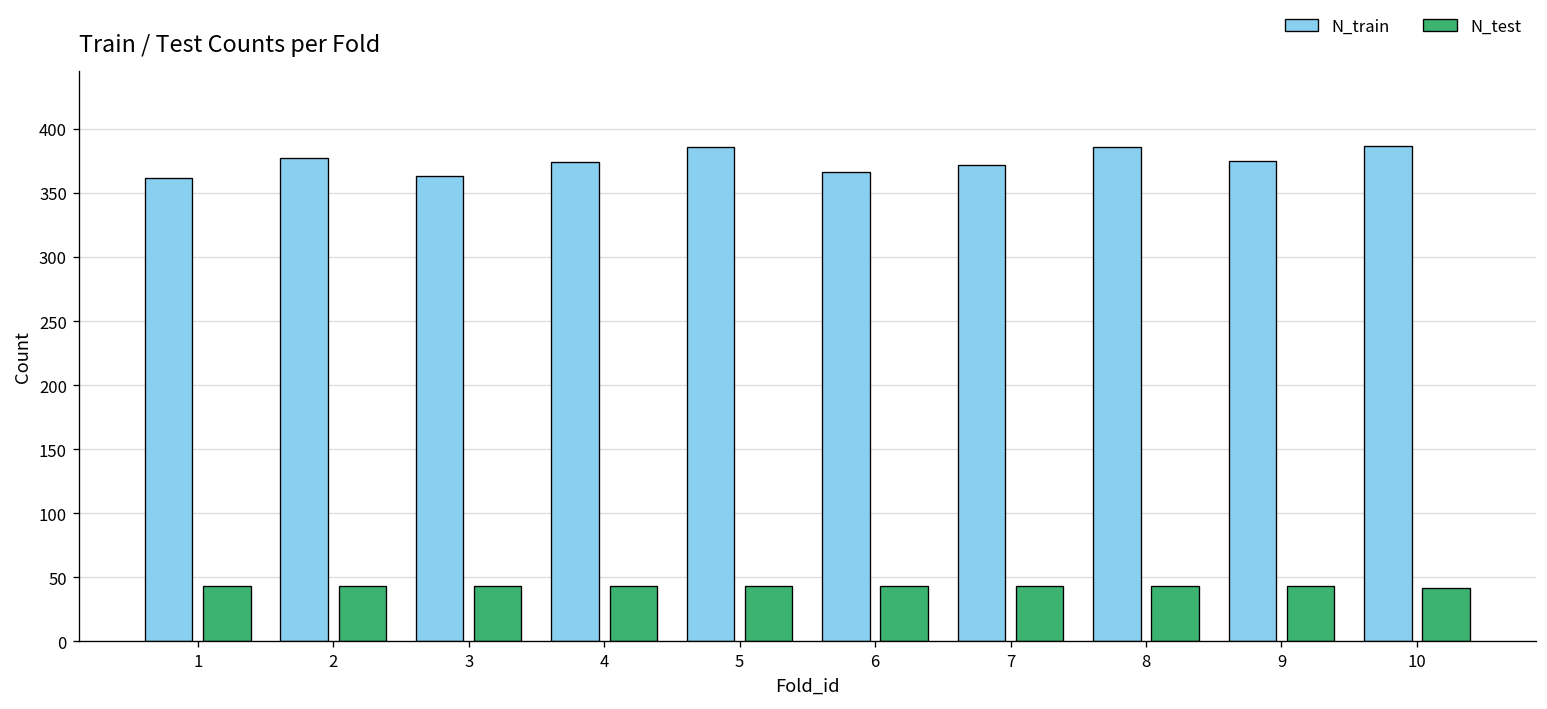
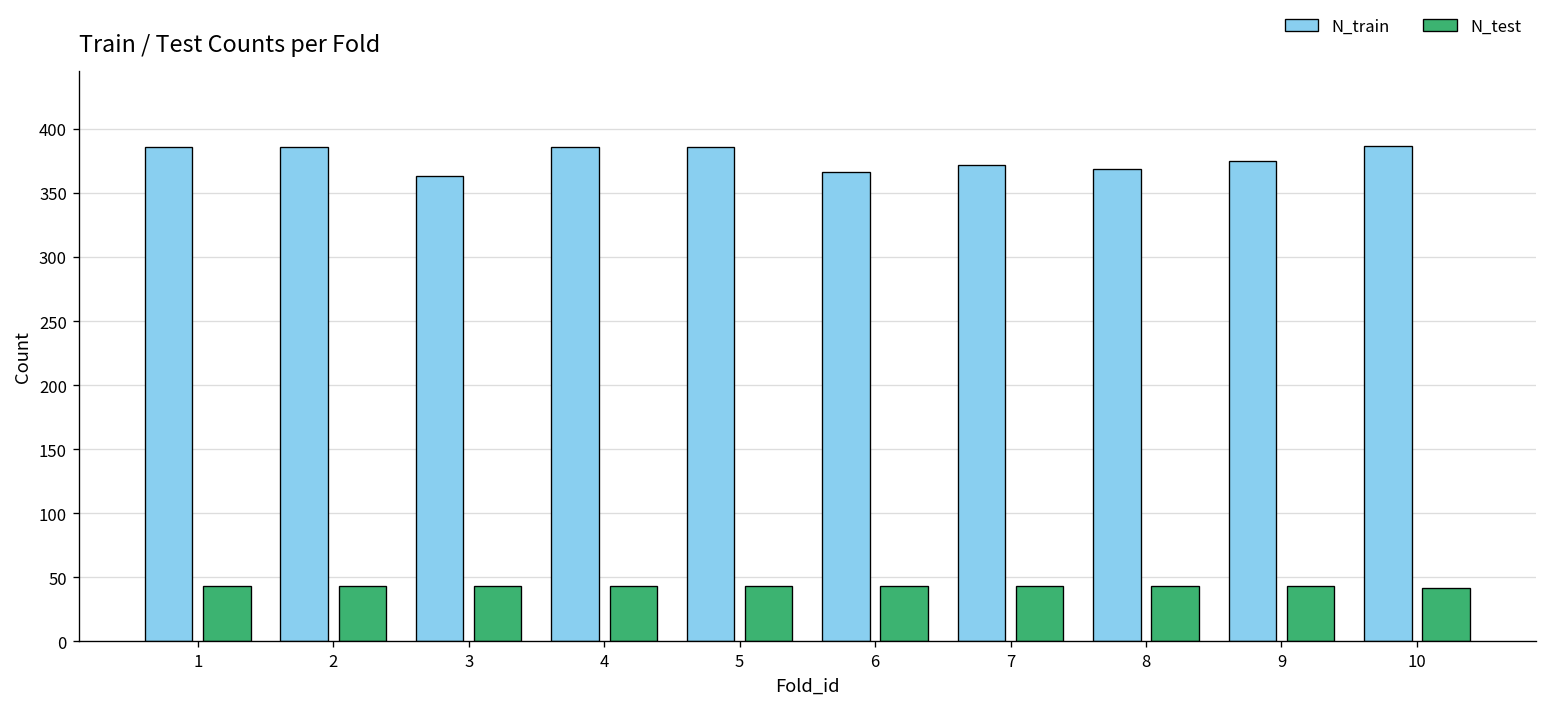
N_train, 1: 362 -> 386
N_train, 2: 377 -> 386
N_train, 4: 374 -> 386
N_train, 8: 386 -> 369
